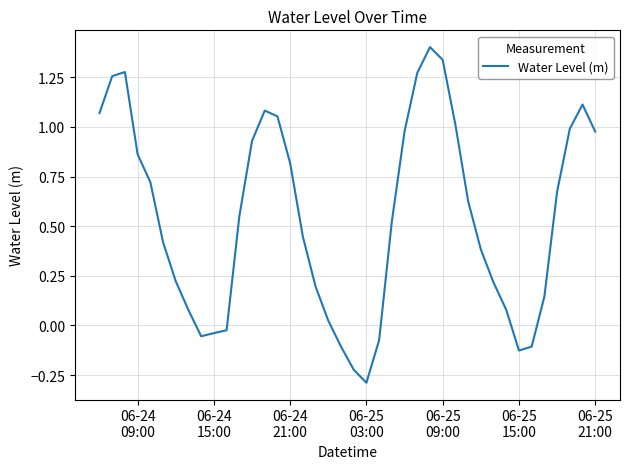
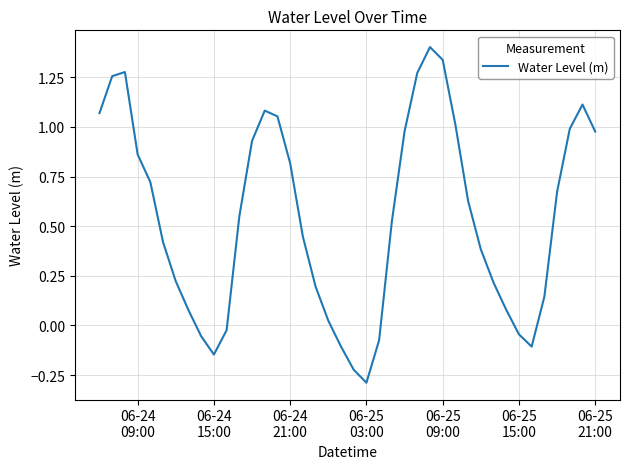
06-24 15:00: -0.04 -> -0.15
06-25 15:00: -0.13 -> -0.04
